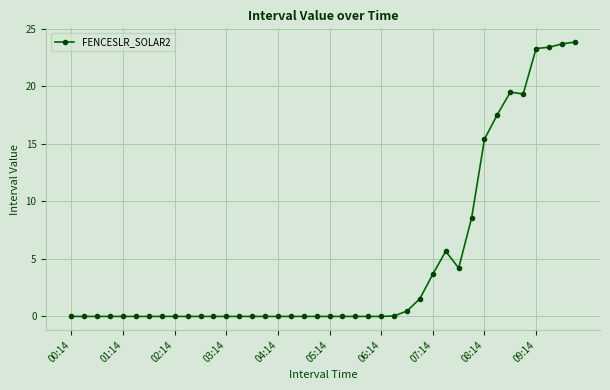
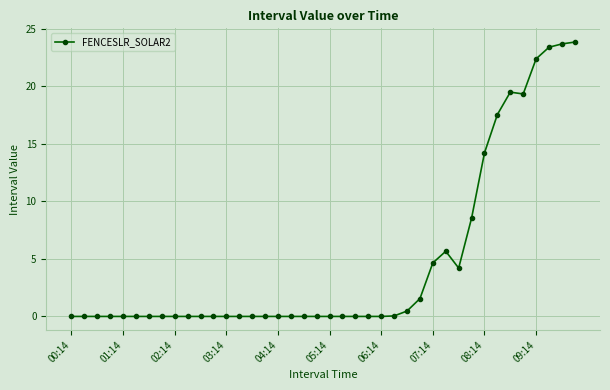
07:14: 3.7 -> 4.7
08:14: 15.4 -> 14.2
09:14: 23.3 -> 22.4
